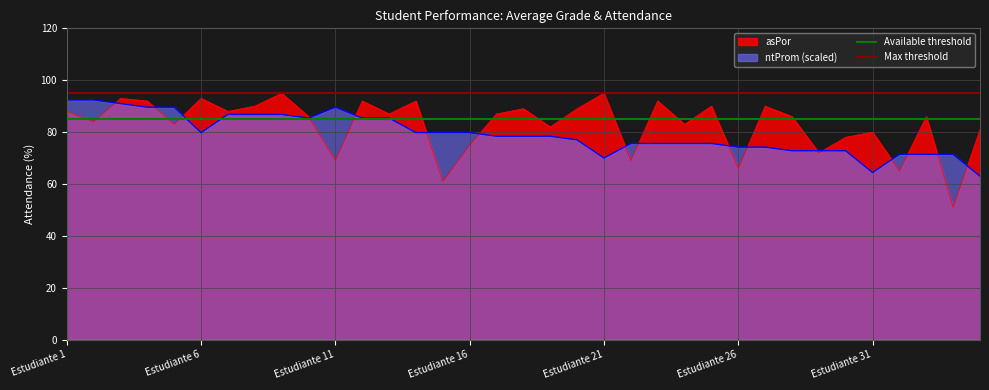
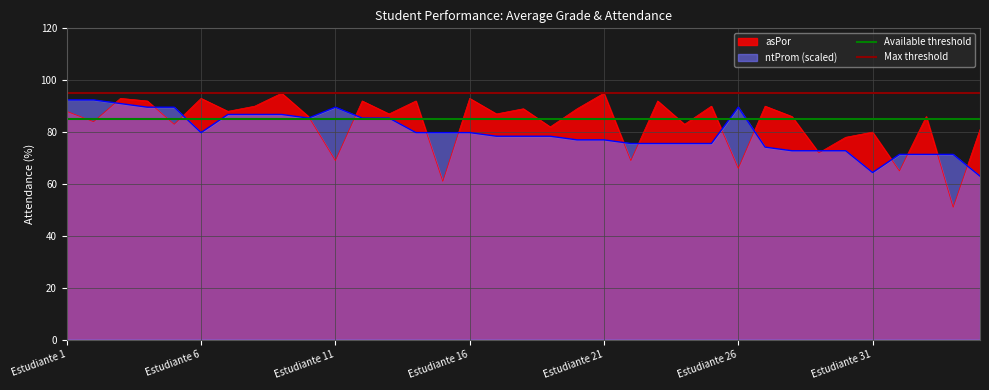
asPor, Estudiante 16: 75 -> 93
ntProm (scaled), Estudiante 21: 70 -> 77
ntProm (scaled), Estudiante 26: 74 -> 90
